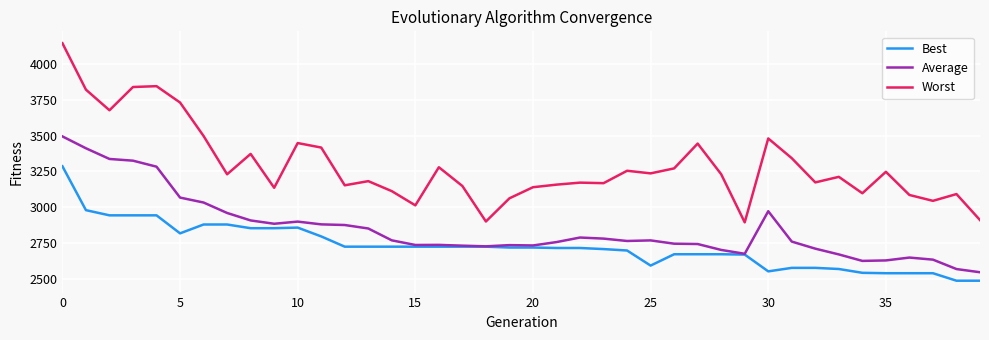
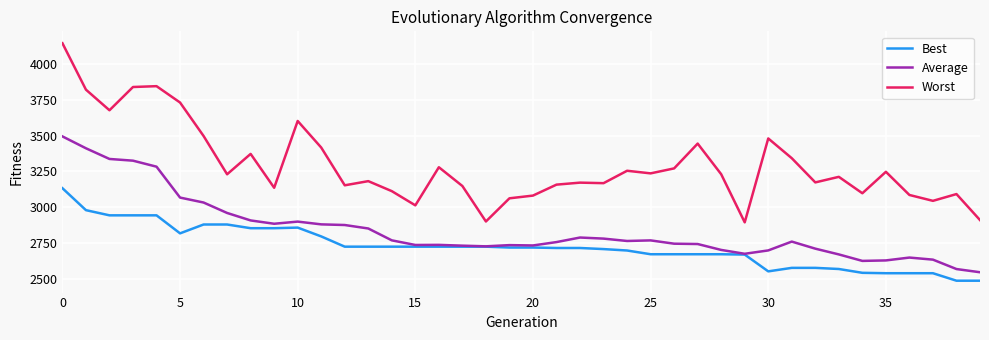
Best, 0: 3290 -> 3130
Worst, 10: 3450 -> 3600
Worst, 20: 3140 -> 3080
Best, 25: 2590 -> 2670
Average, 30: 2970 -> 2700
